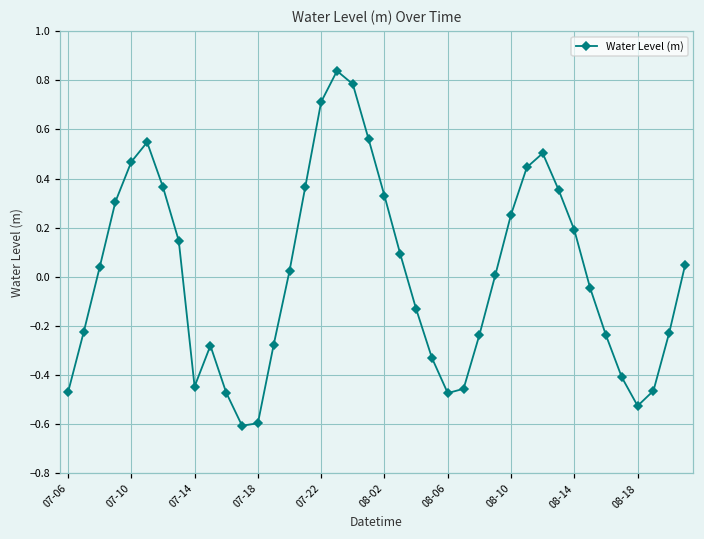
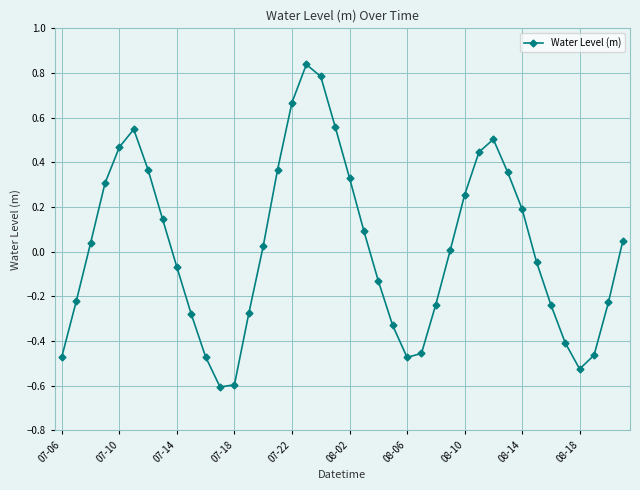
07-14: -0.45 -> -0.07
07-22: 0.71 -> 0.67
